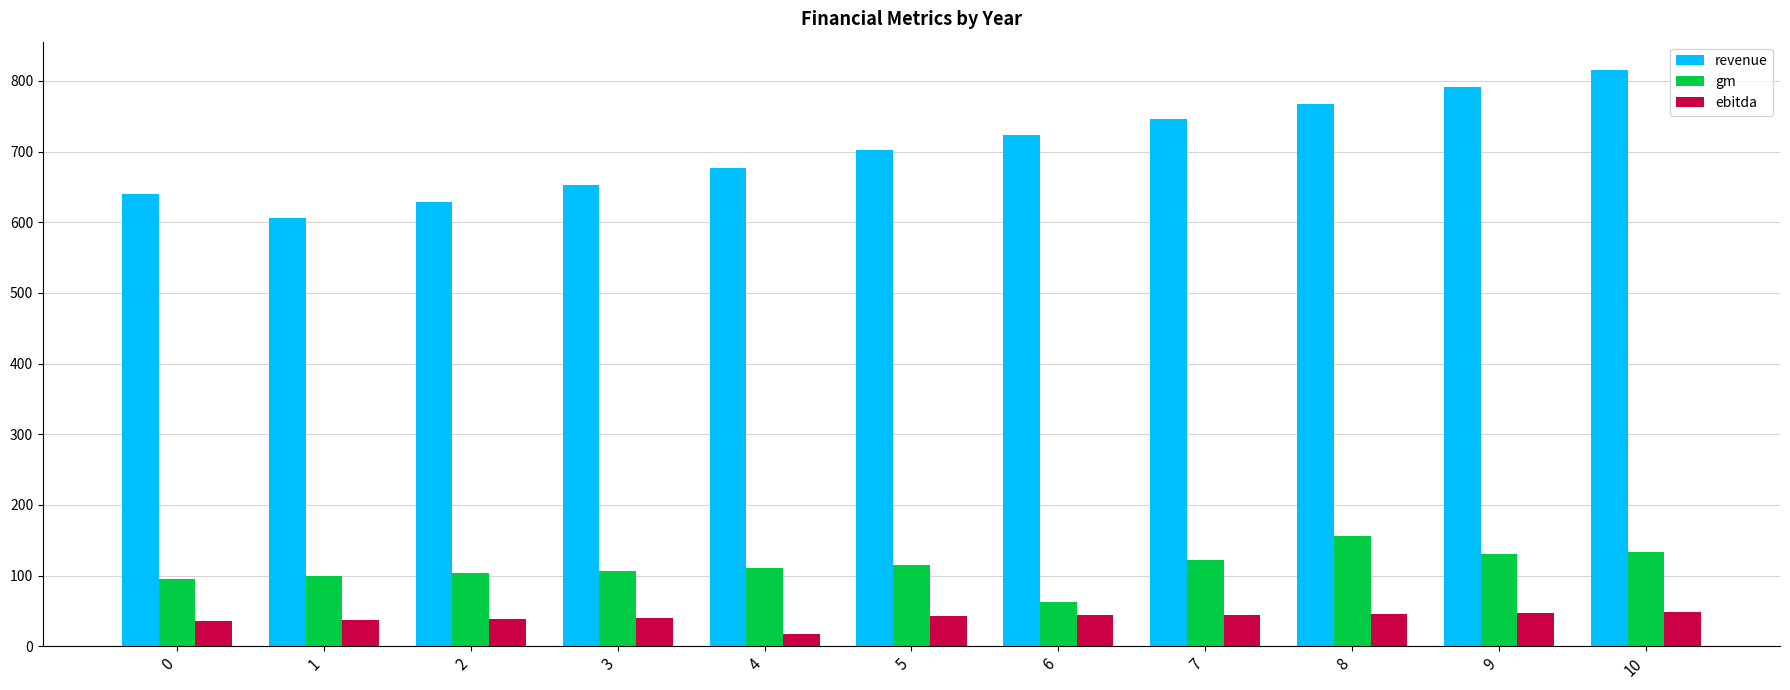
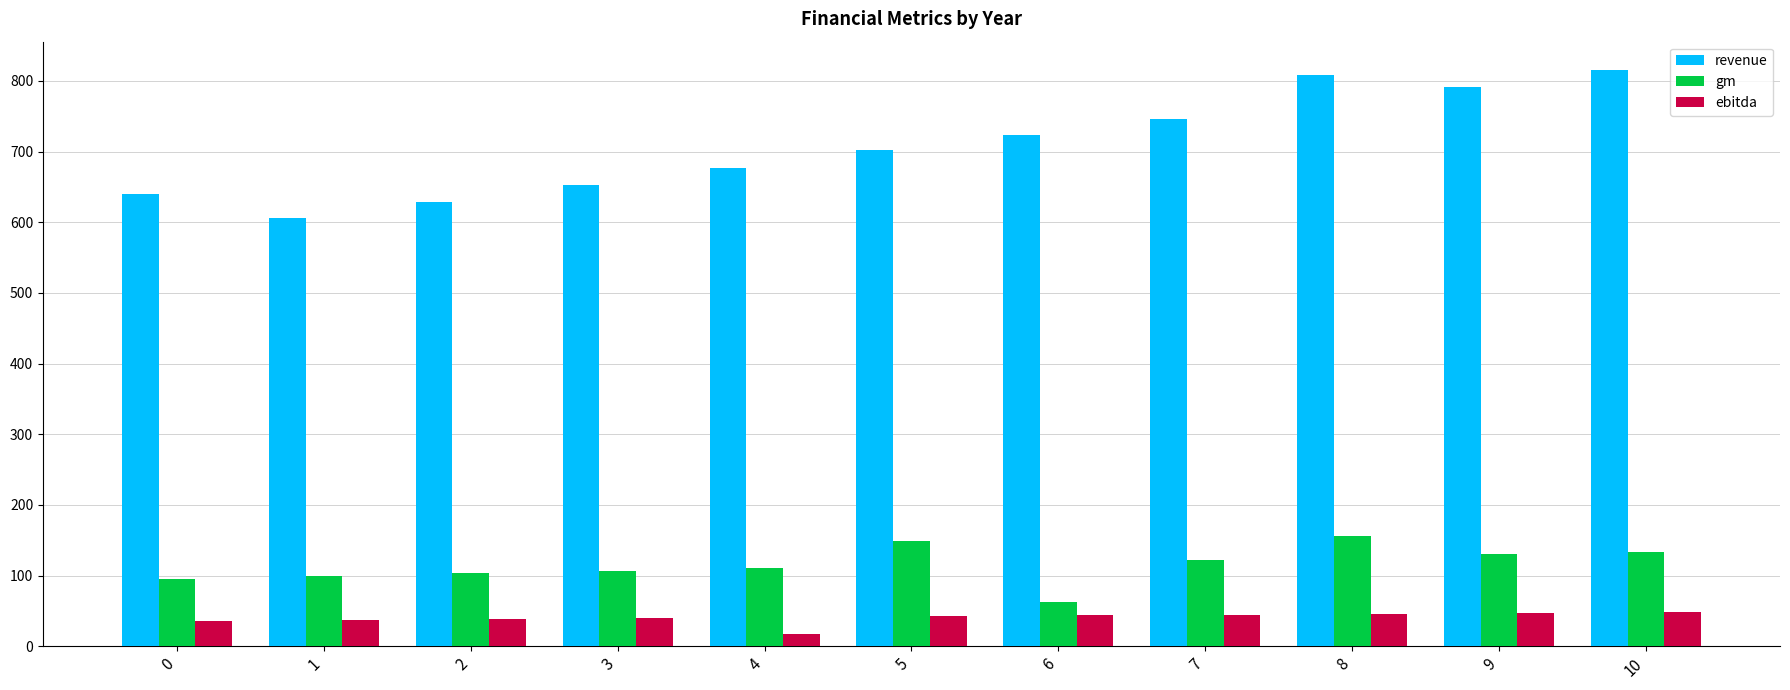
gm, 5: 120 -> 150
revenue, 8: 770 -> 810
